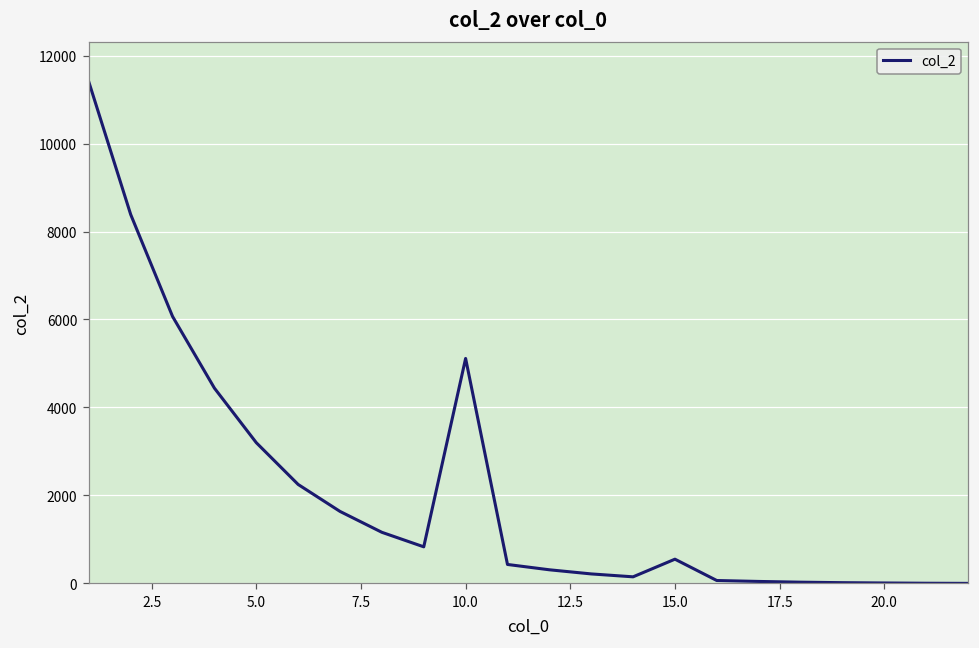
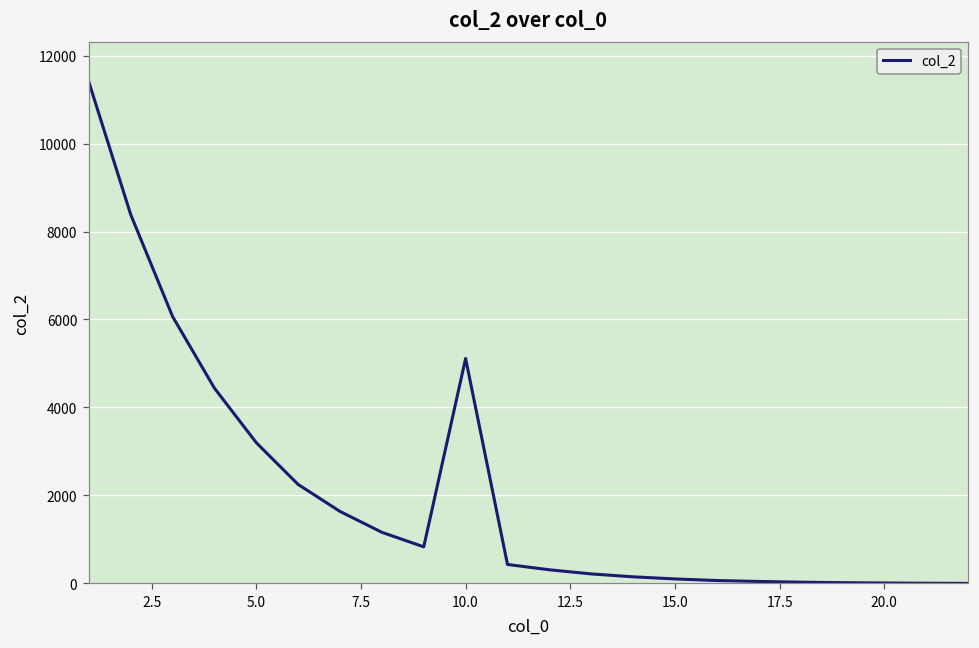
15.0: 600 -> 100
